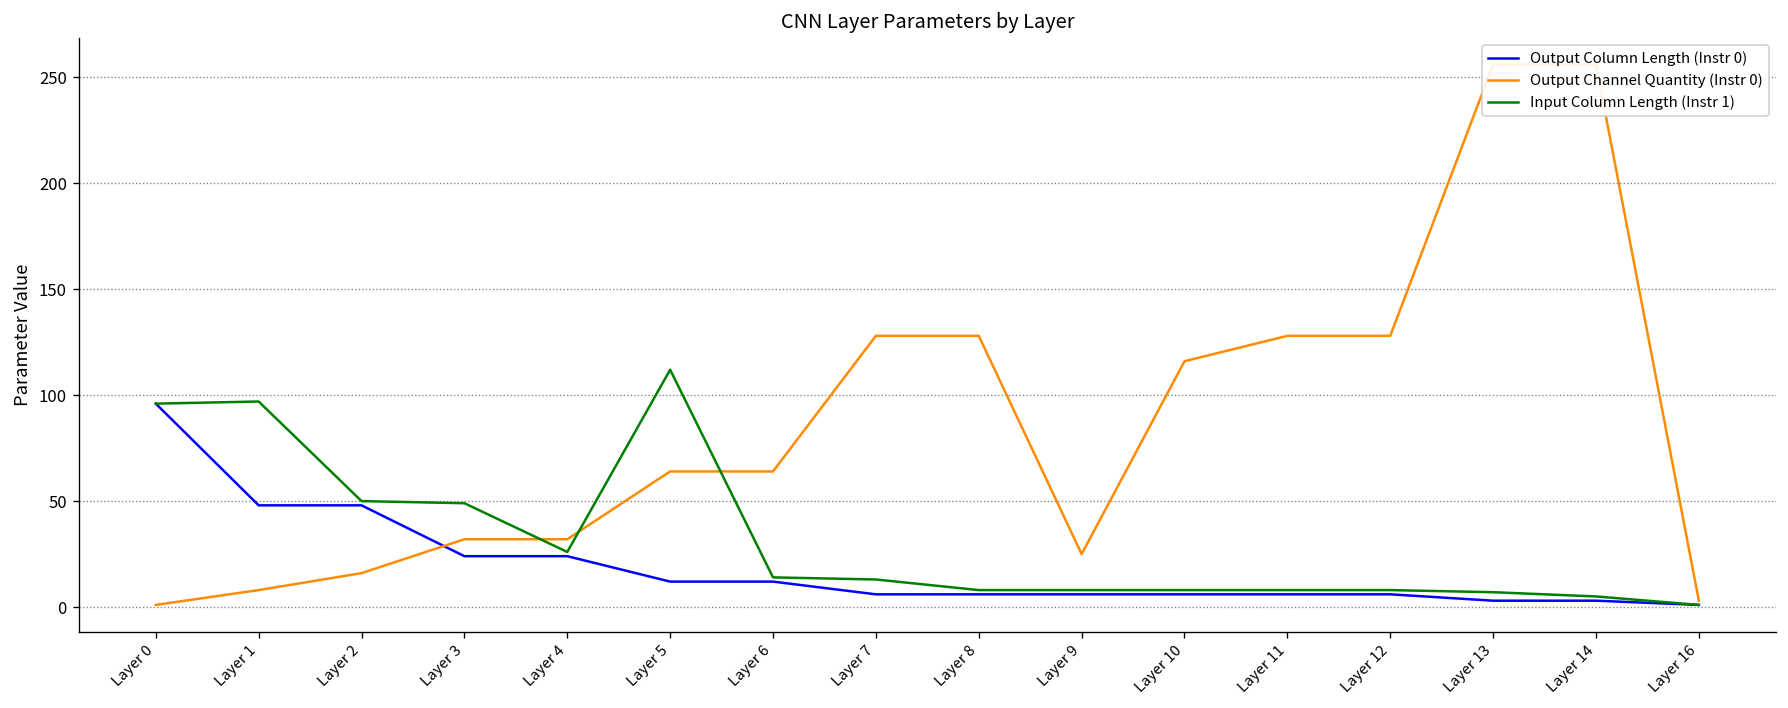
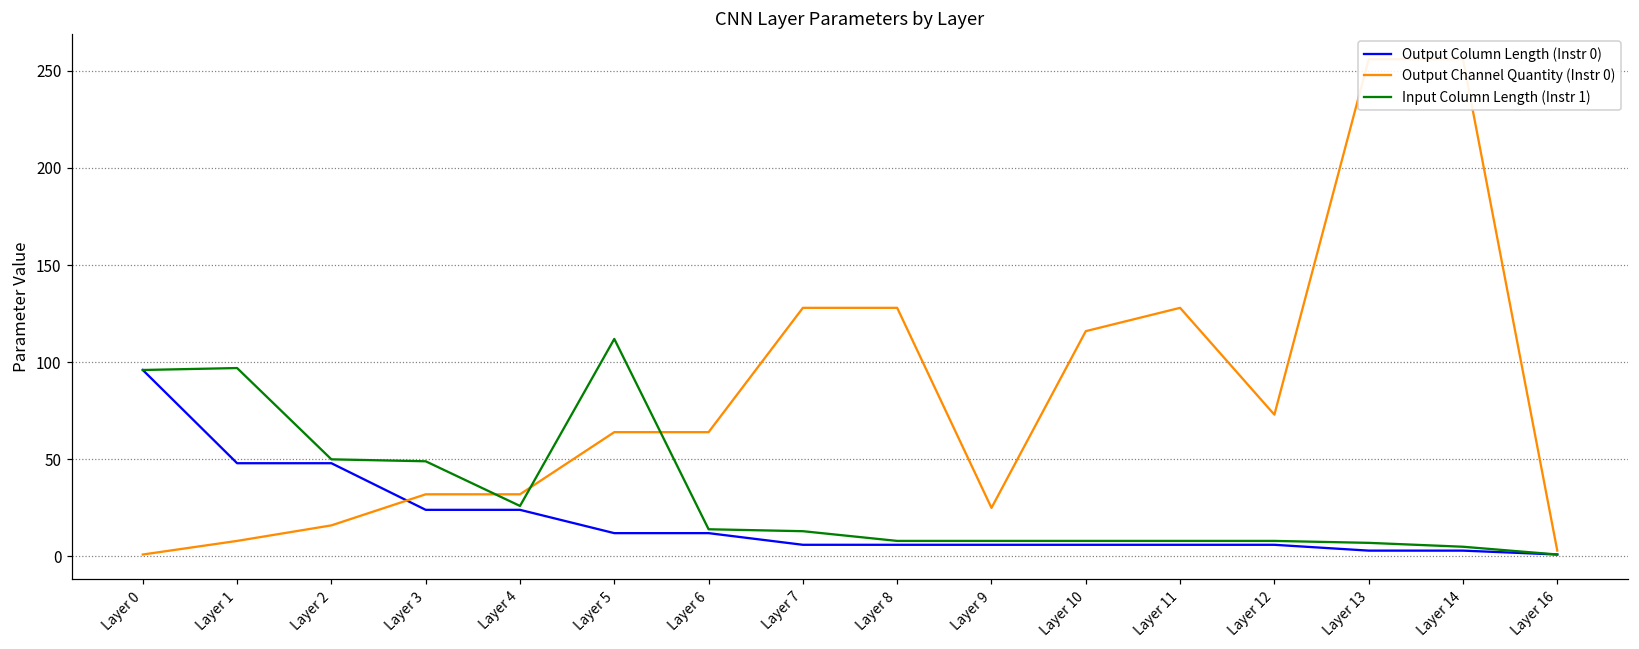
Output Channel Quantity (Instr 0), Layer 12: 128 -> 73
